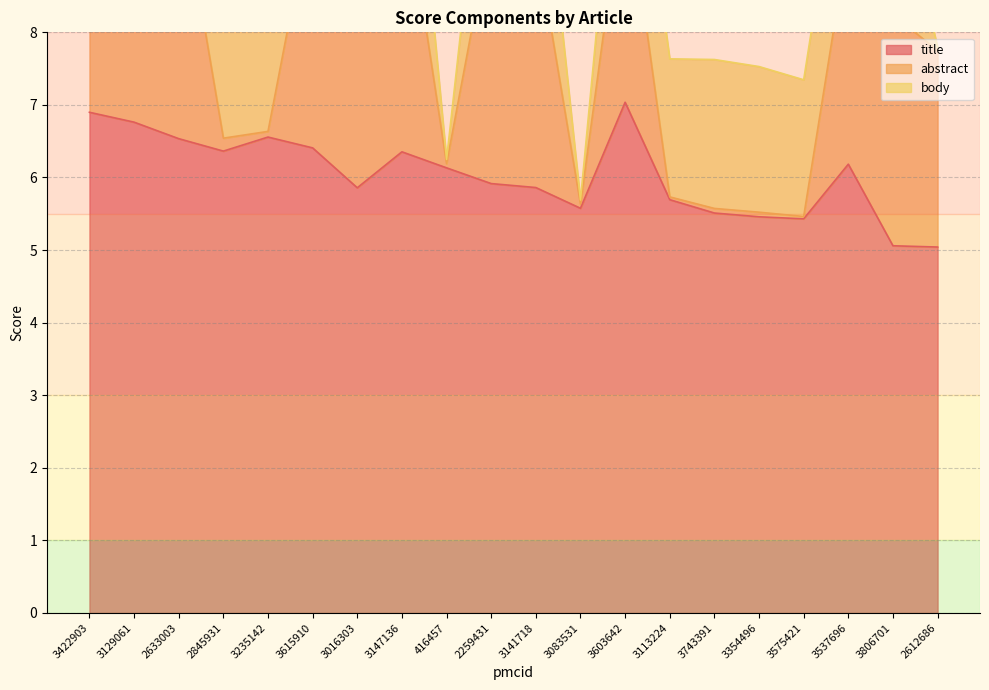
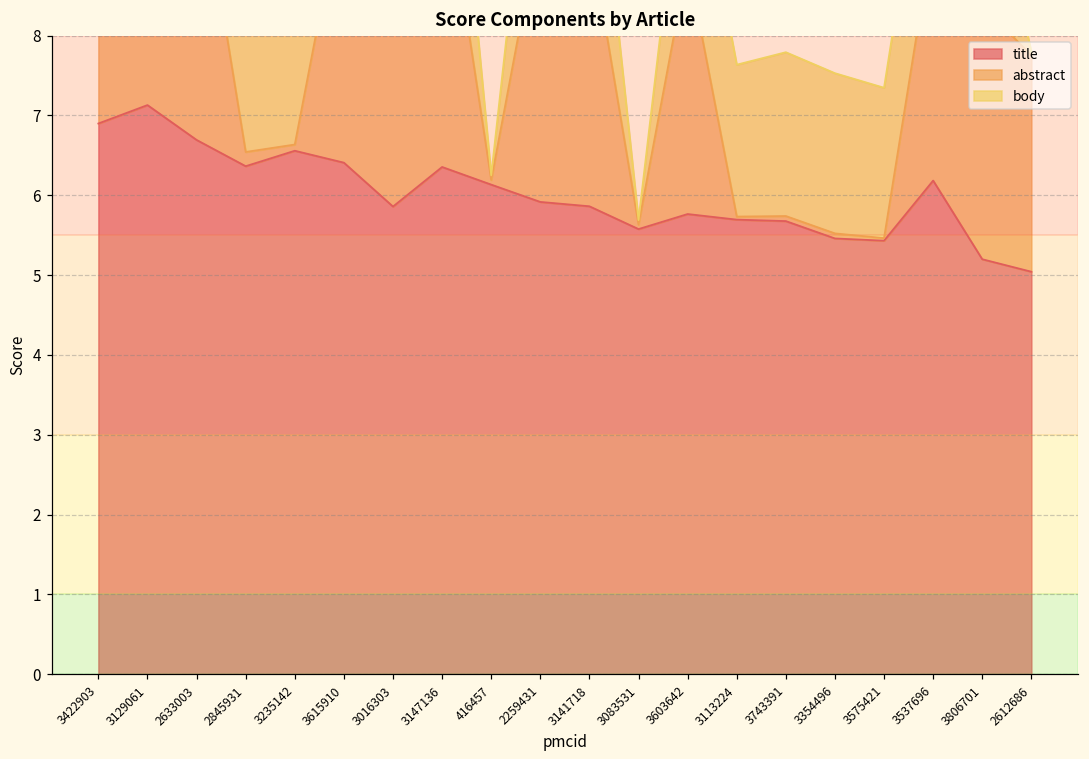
title, 3129061: 6.8 -> 7.1
title, 2633003: 6.5 -> 6.7
title, 3603642: 7.0 -> 5.8
title, 3743391: 5.5 -> 5.7
title, 3806701: 5.1 -> 5.2
